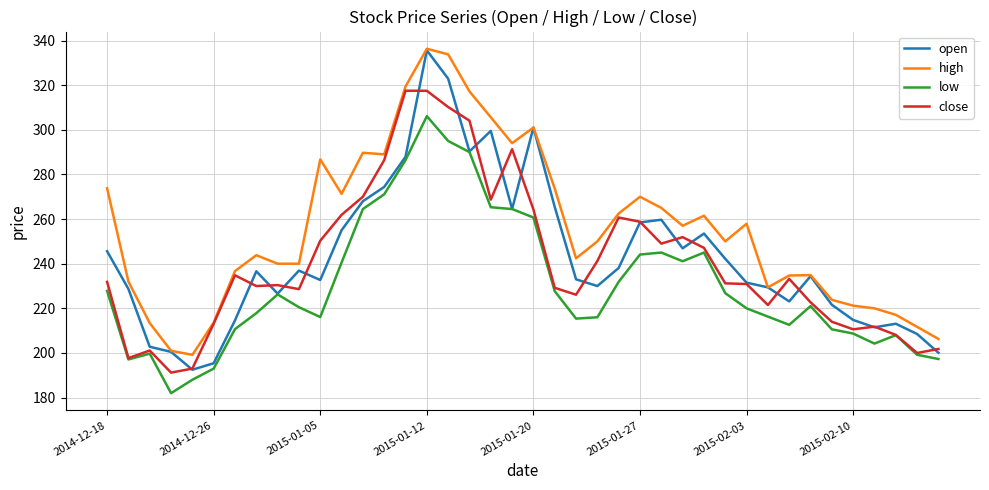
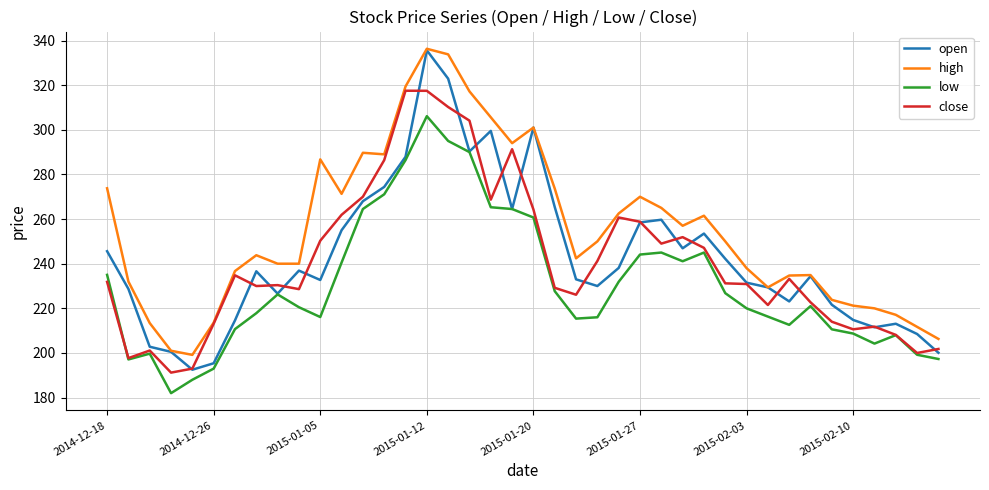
low, 2014-12-18: 228 -> 235
high, 2015-02-03: 258 -> 238
